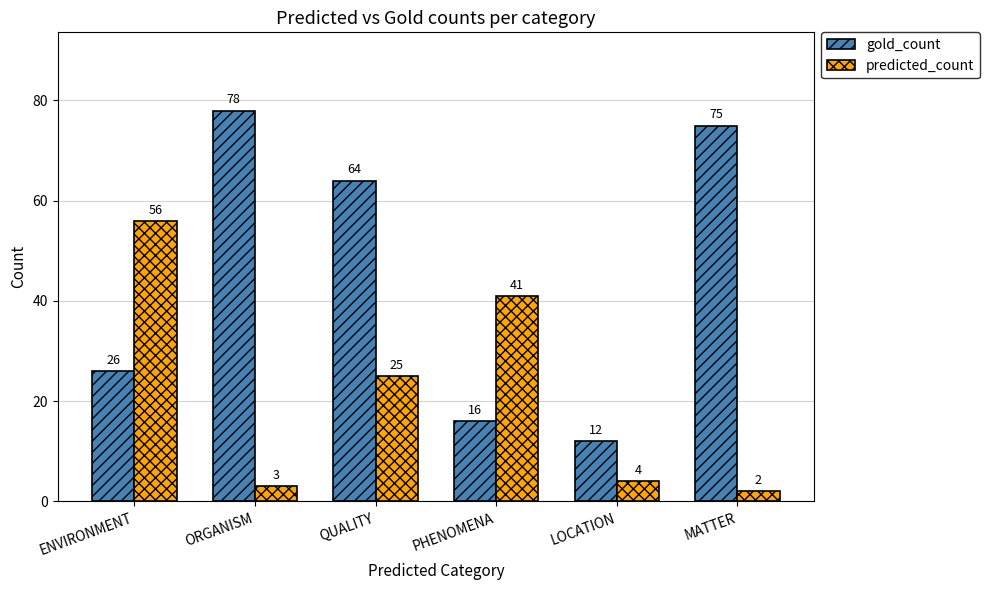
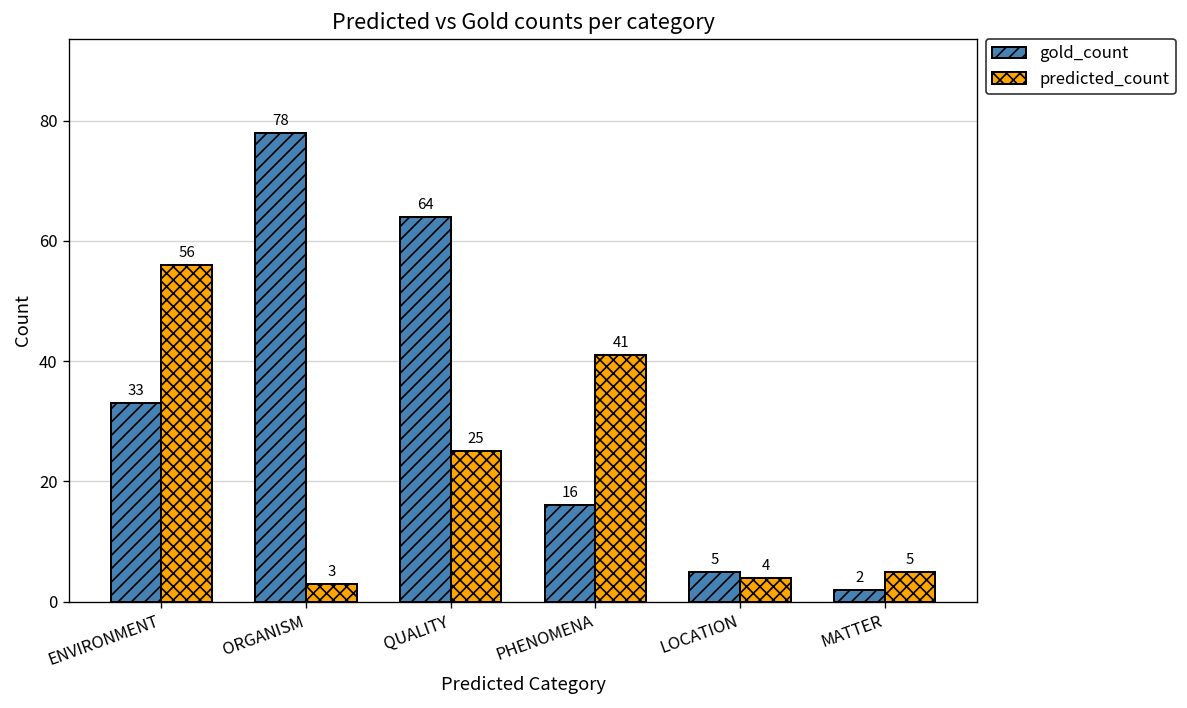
gold_count, ENVIRONMENT: 26 -> 33
gold_count, LOCATION: 12 -> 5
gold_count, MATTER: 75 -> 2
predicted_count, MATTER: 2 -> 5
